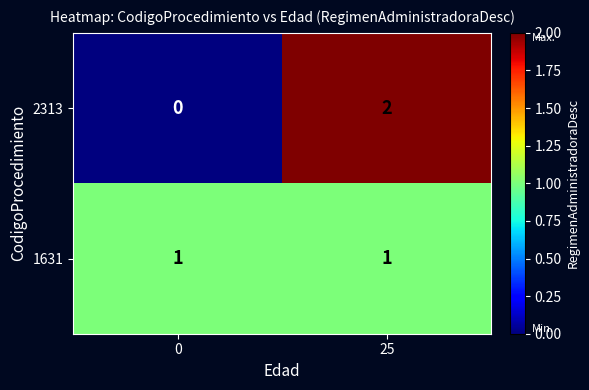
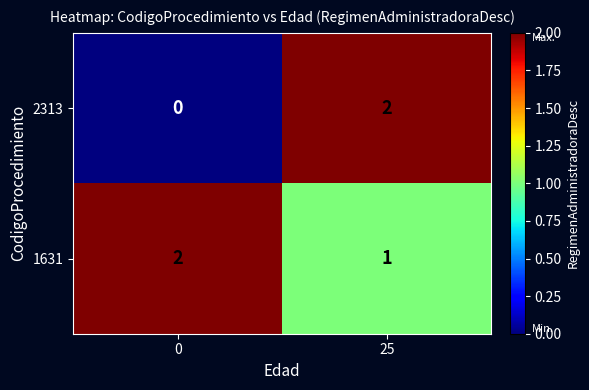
1631, 0: 1 -> 2
